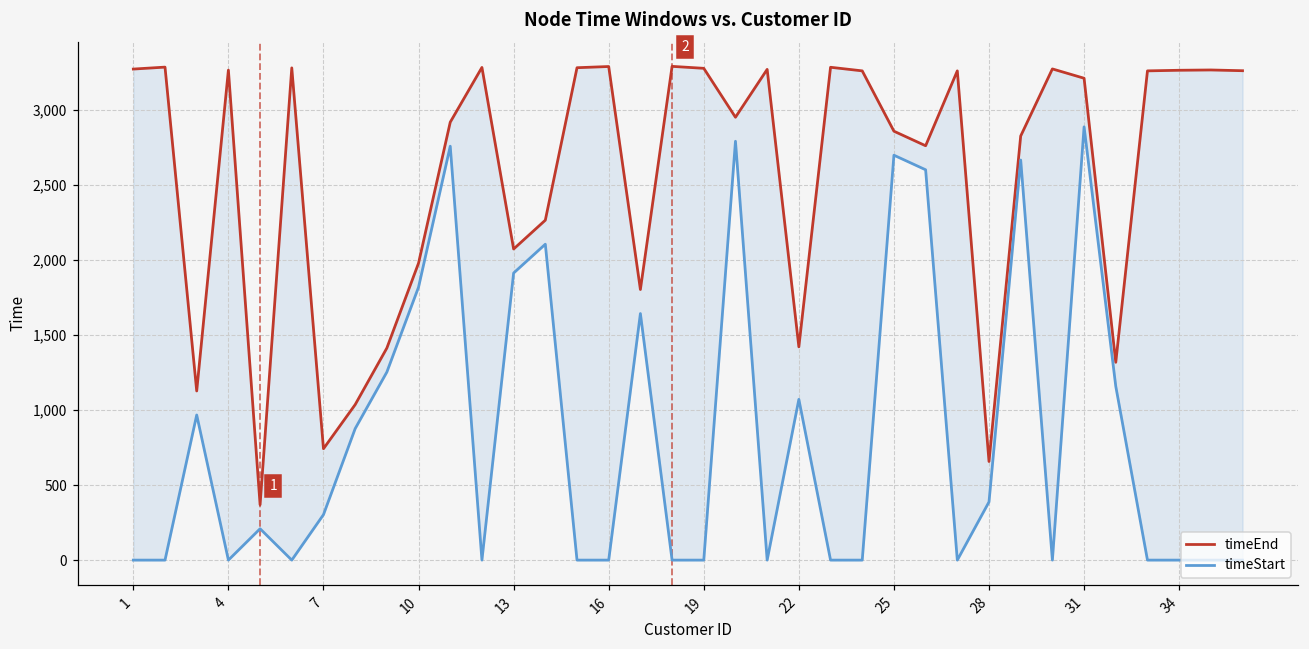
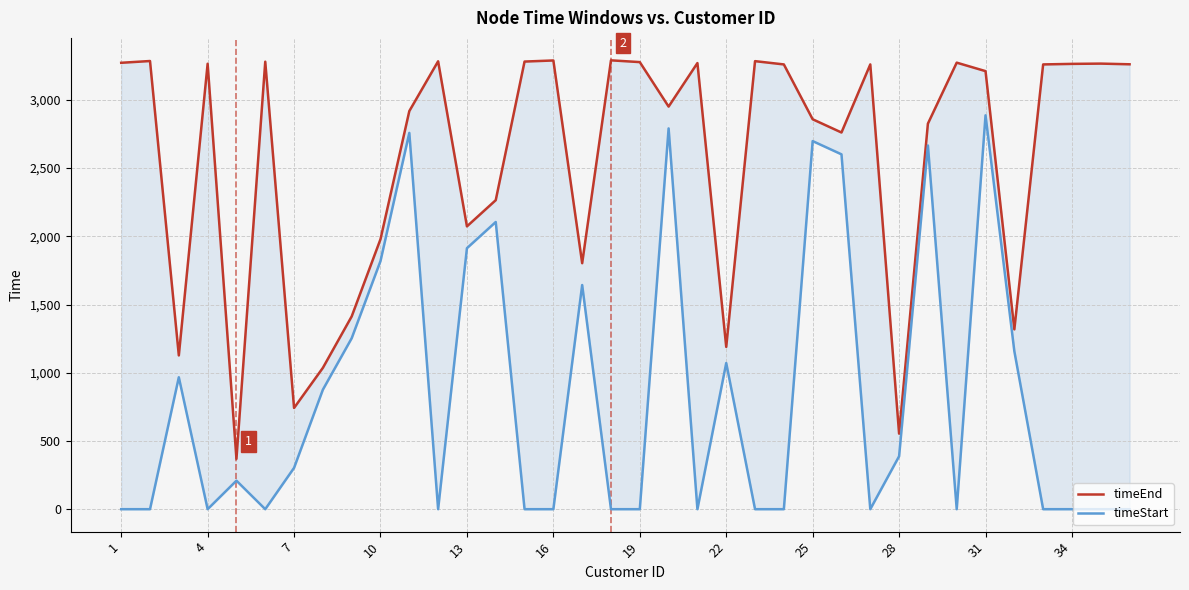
timeEnd, 22: 1,420 -> 1,190
timeEnd, 28: 660 -> 550
